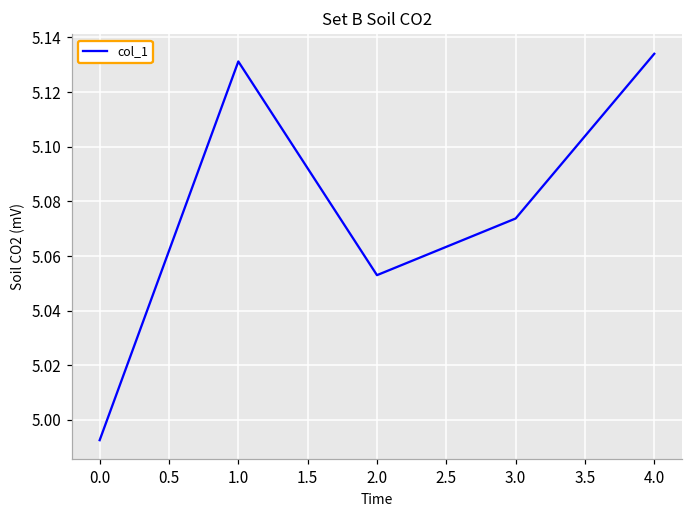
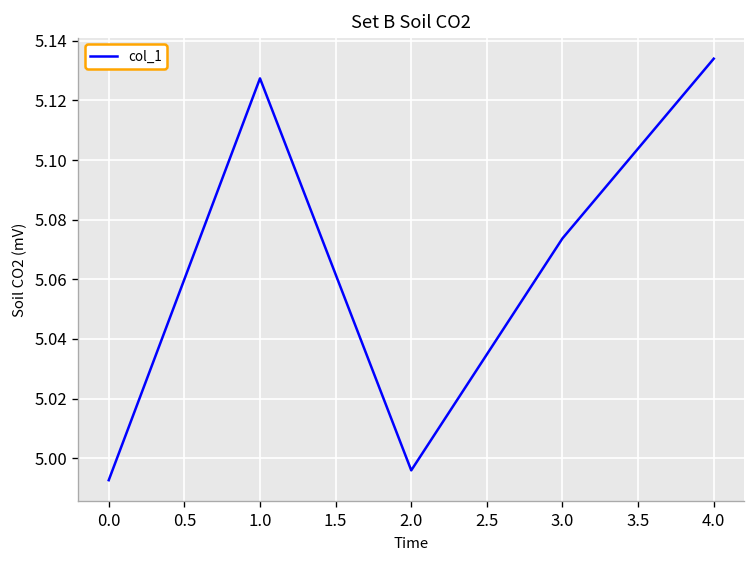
1.0: 5.131 -> 5.127
2.0: 5.053 -> 4.996
